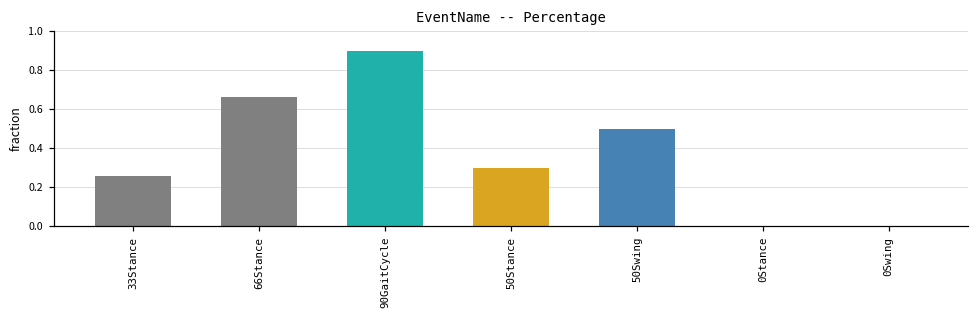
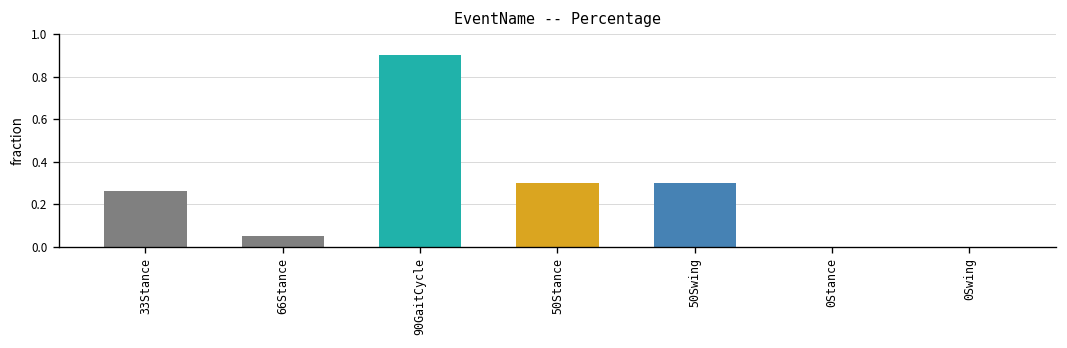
66Stance: 0.66 -> 0.05
50Swing: 0.5 -> 0.3
